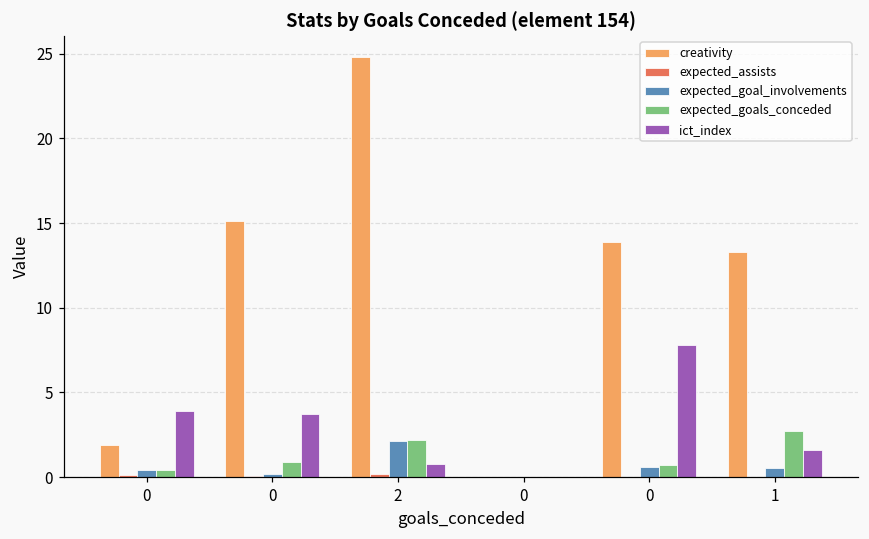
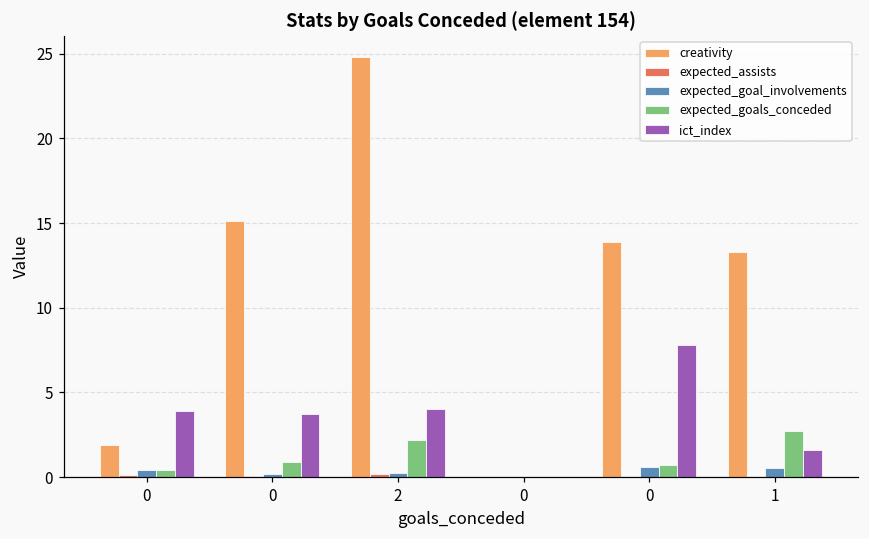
expected_goal_involvements, 2: 2.1 -> 0.2
ict_index, 2: 0.8 -> 4.0
